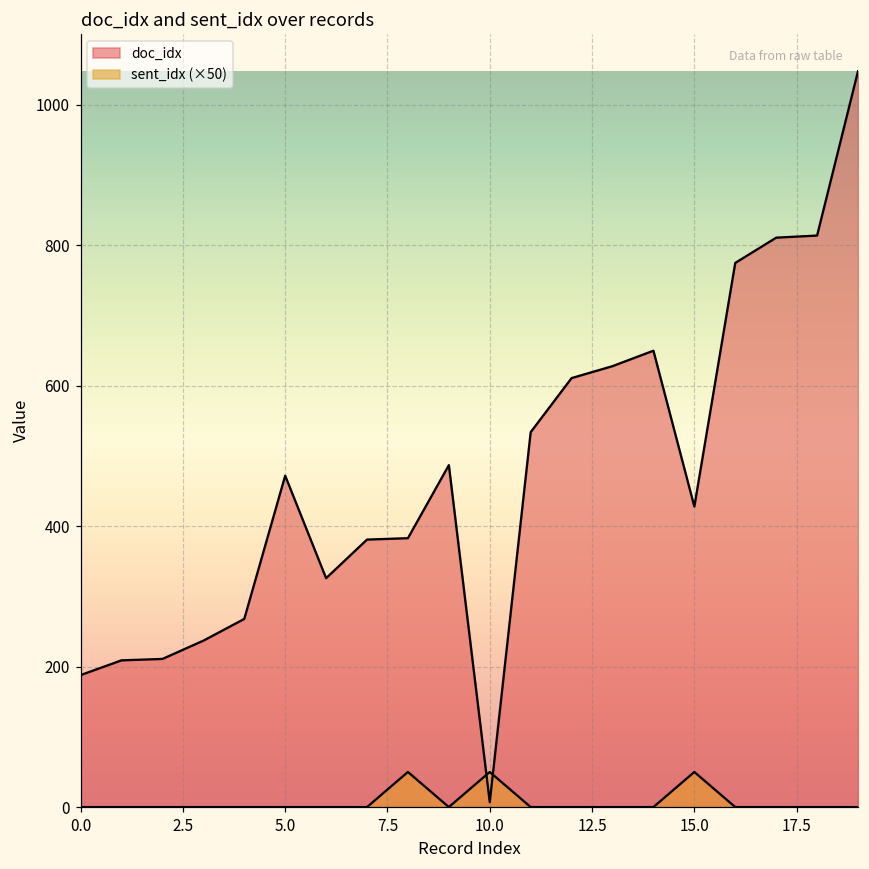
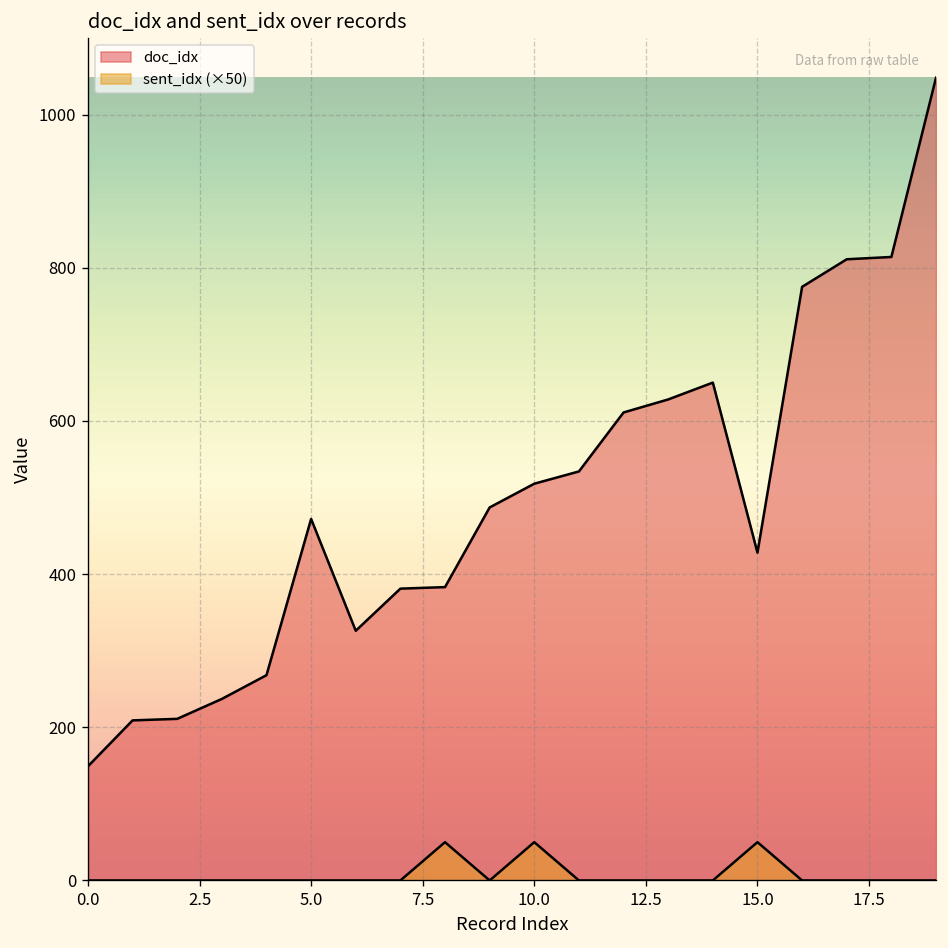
doc_idx, 0.0: 190 -> 150
doc_idx, 10.0: 10 -> 520
